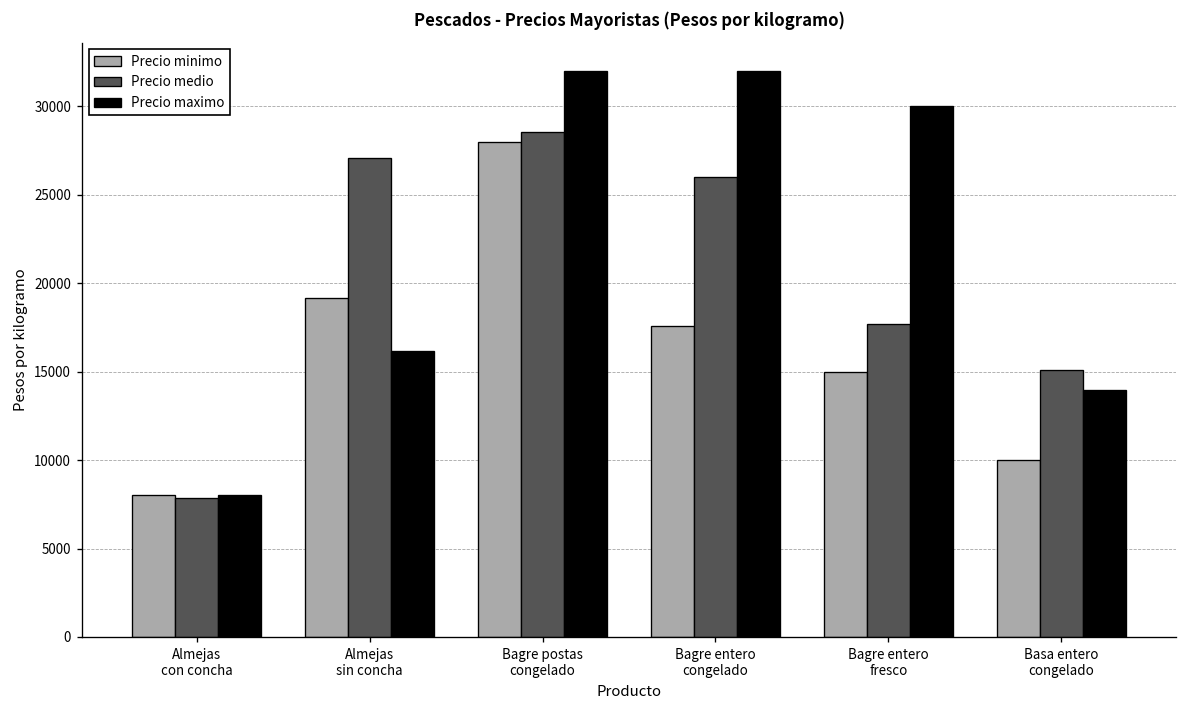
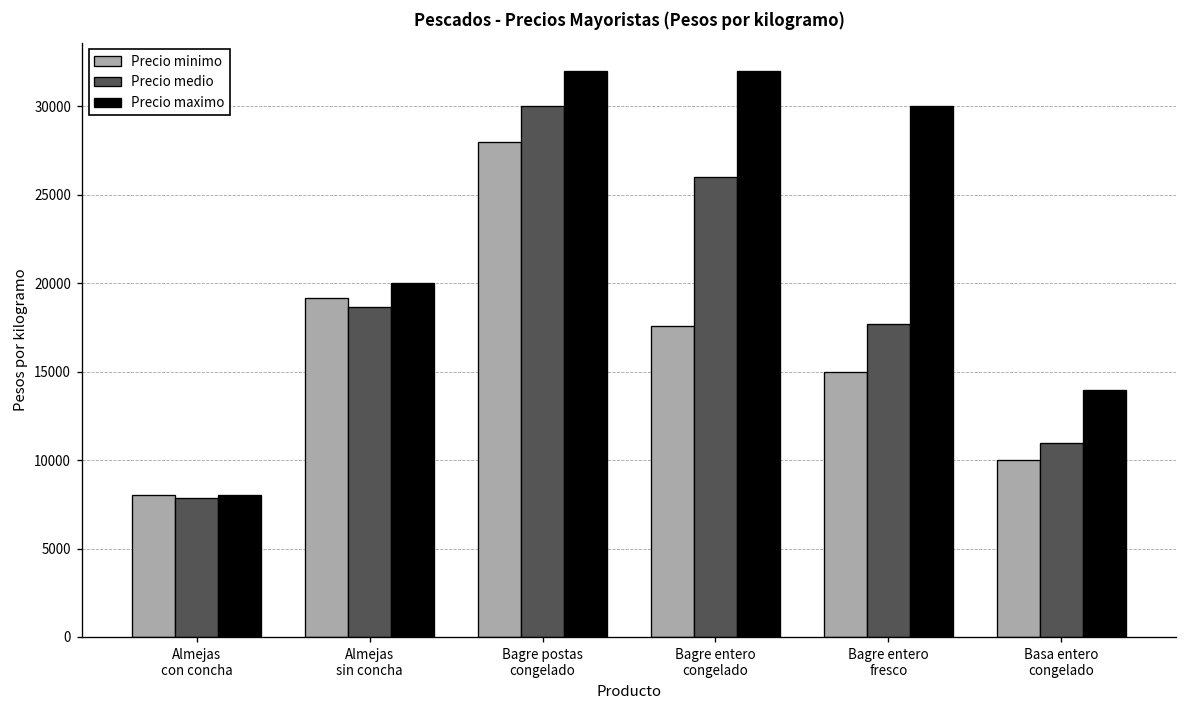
Precio medio, Almejas sin concha: 27100 -> 18700
Precio maximo, Almejas sin concha: 16200 -> 20000
Precio medio, Bagre postas congelado: 28500 -> 30000
Precio medio, Basa entero congelado: 15100 -> 11000
